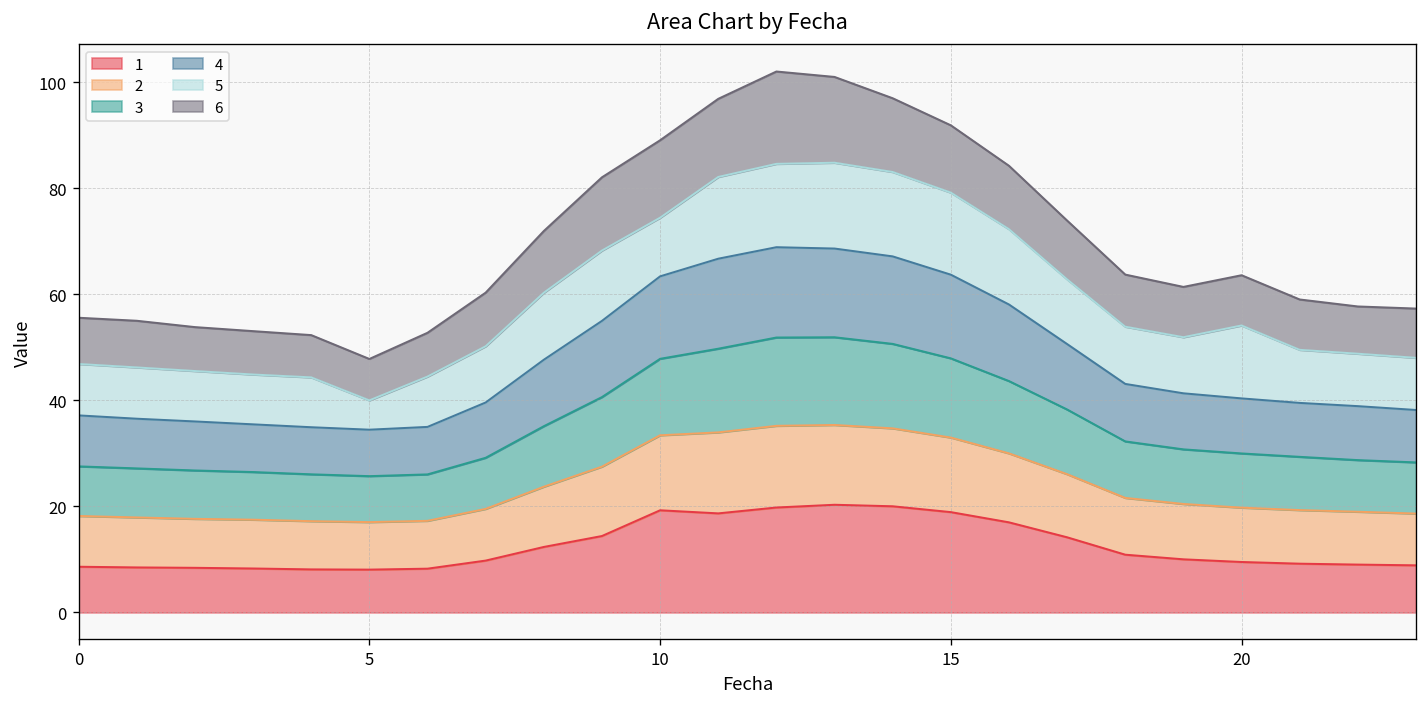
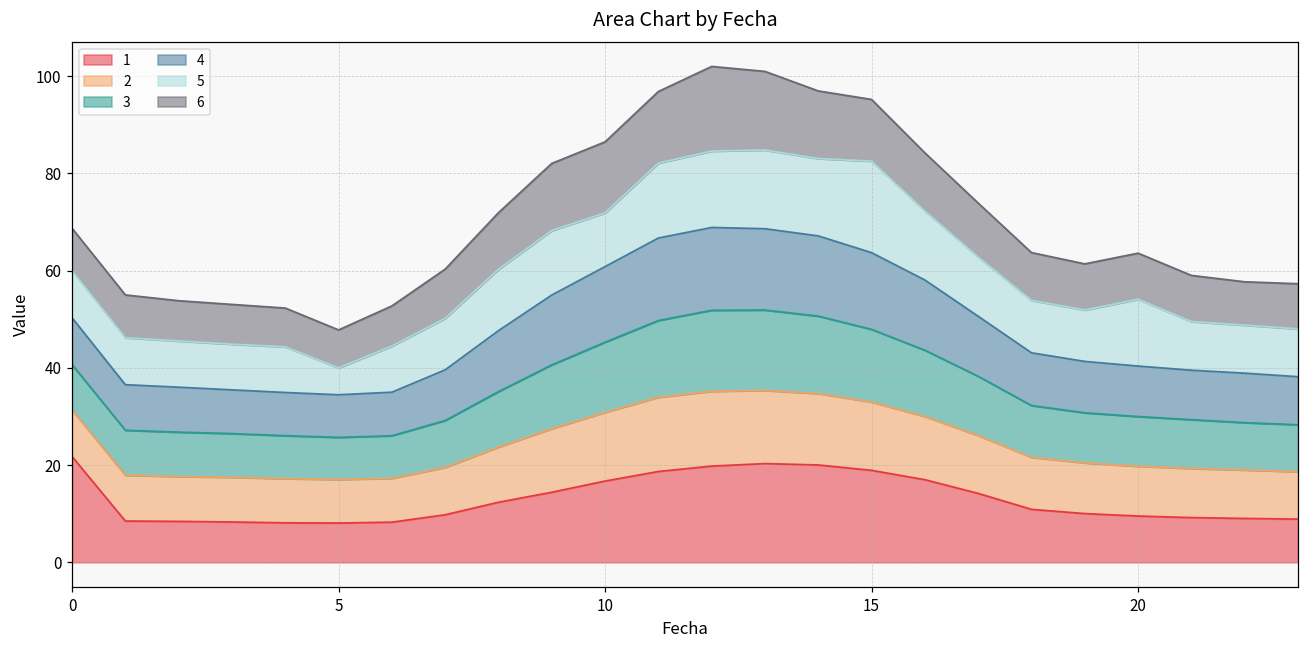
1, 0: 9 -> 22
1, 10: 19 -> 17
5, 15: 15 -> 19
